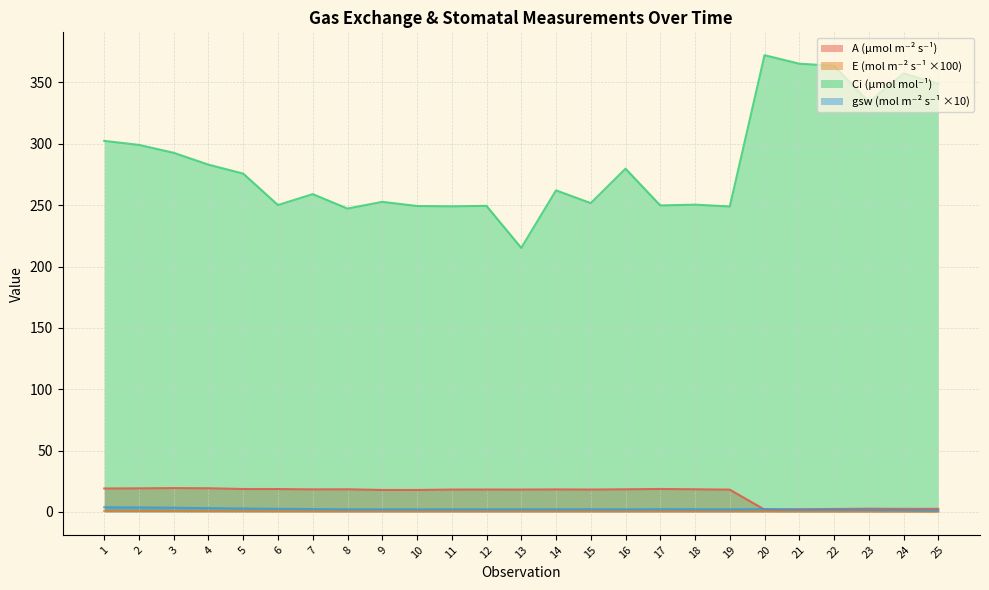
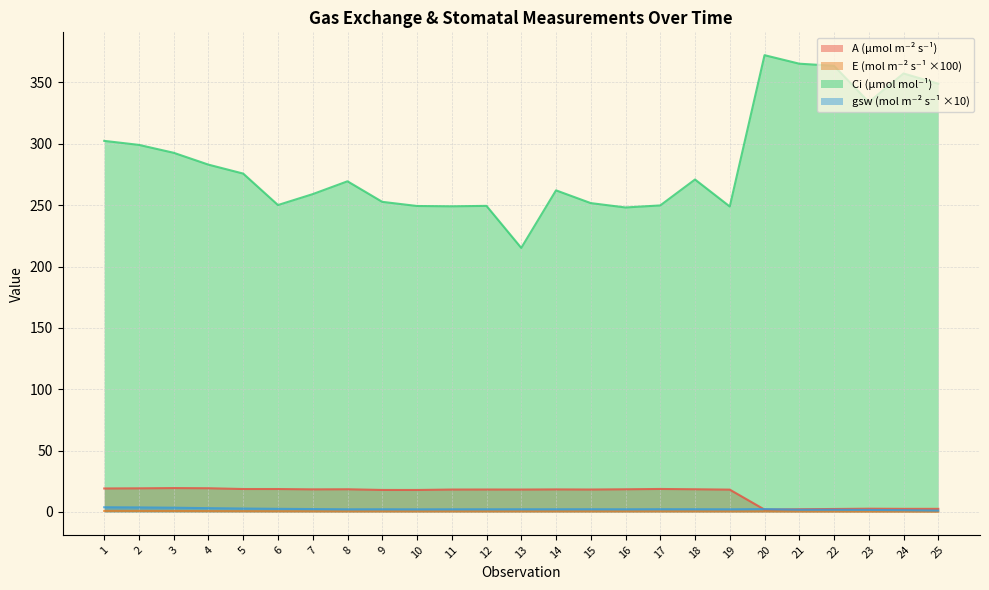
Ci (µmol mol⁻¹), 8: 247 -> 269
Ci (µmol mol⁻¹), 16: 280 -> 248
Ci (µmol mol⁻¹), 18: 250 -> 271
